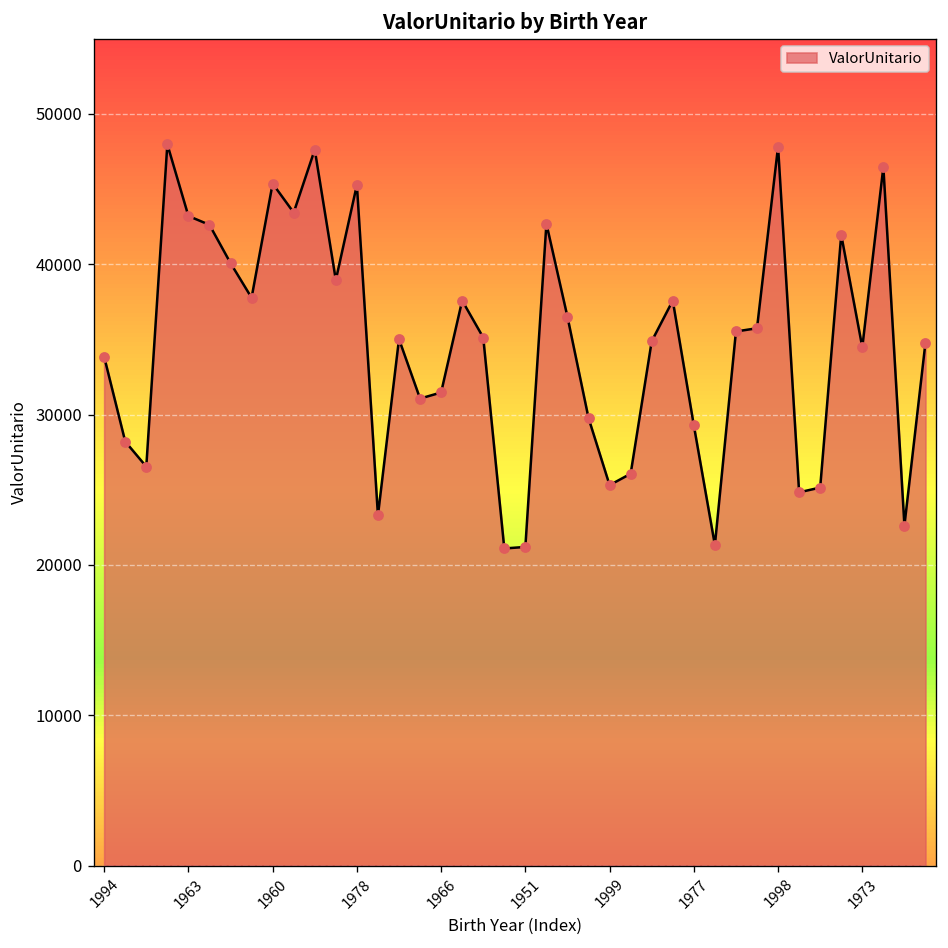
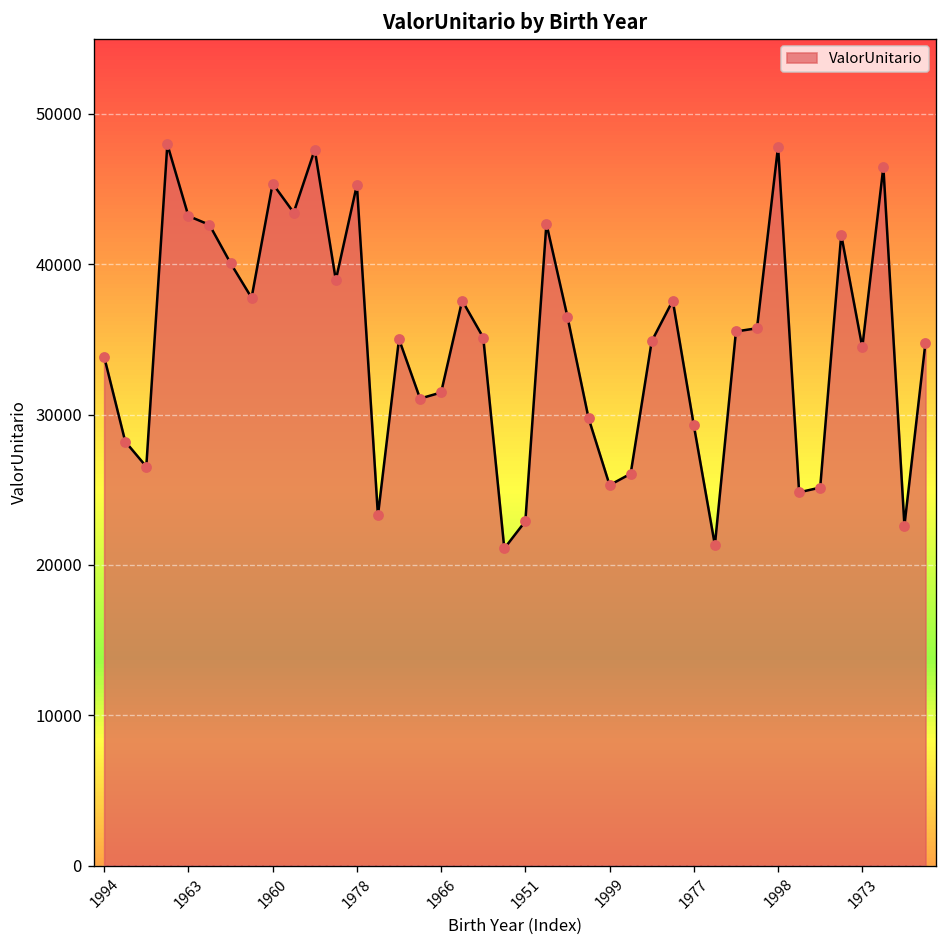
1951: 21200 -> 22900
